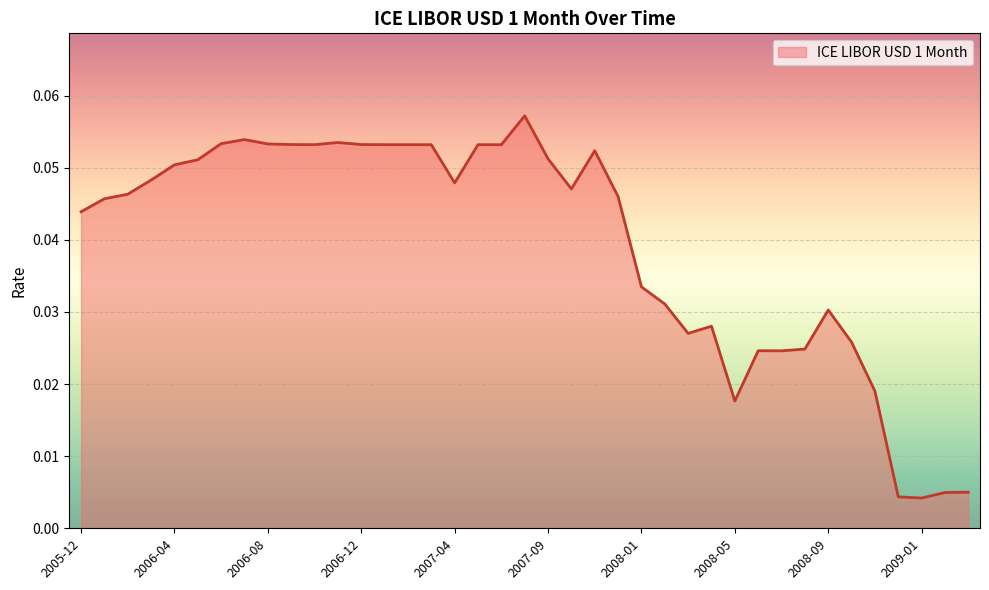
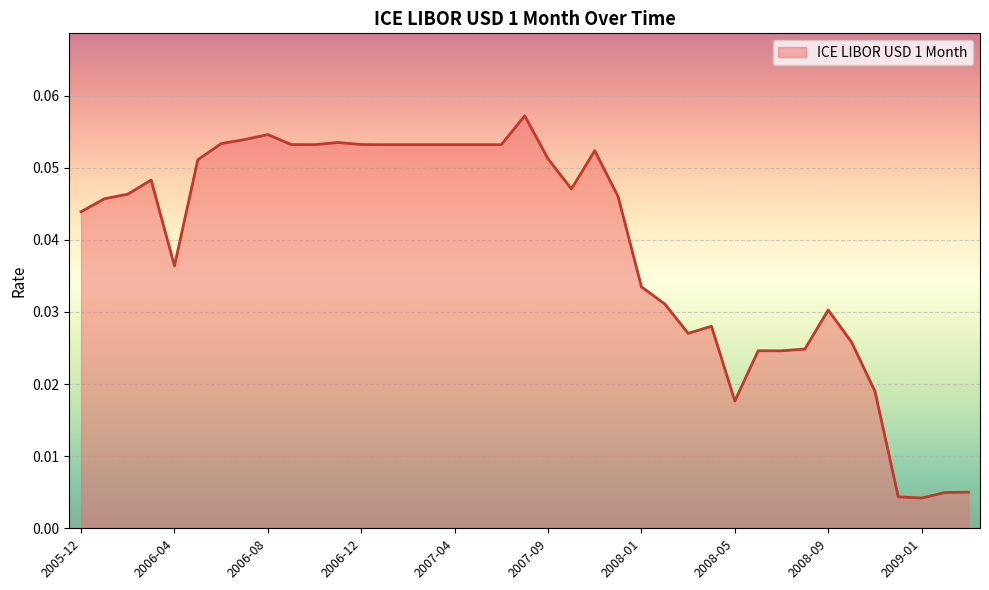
2006-04: 0.050 -> 0.036
2006-08: 0.053 -> 0.055
2007-04: 0.048 -> 0.053
